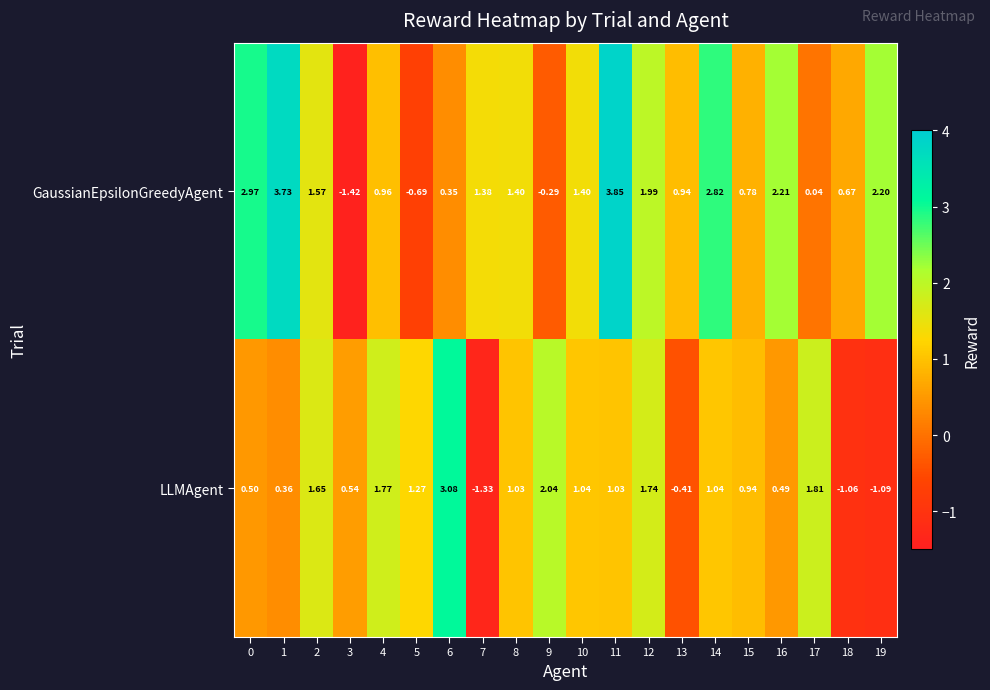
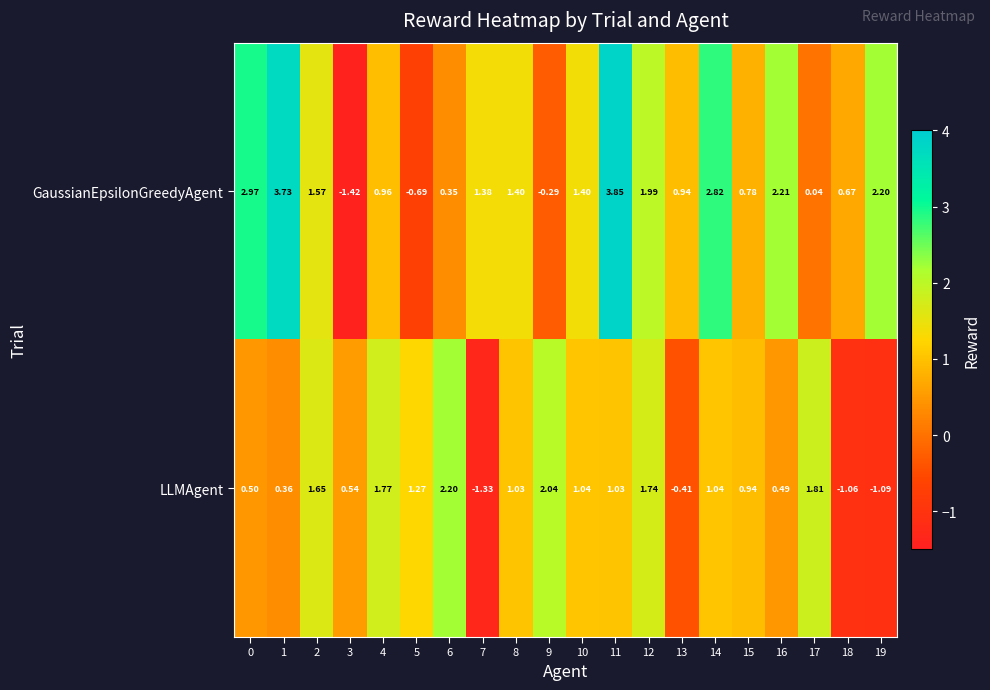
LLMAgent, 6: 3.08 -> 2.20
